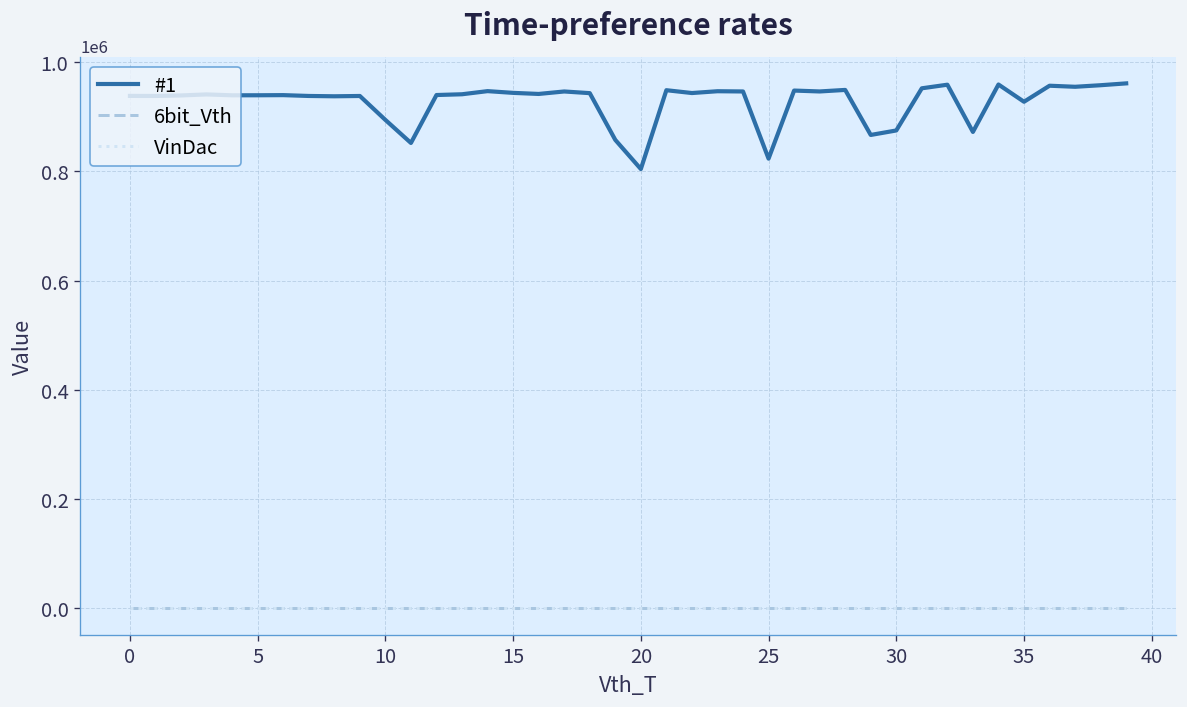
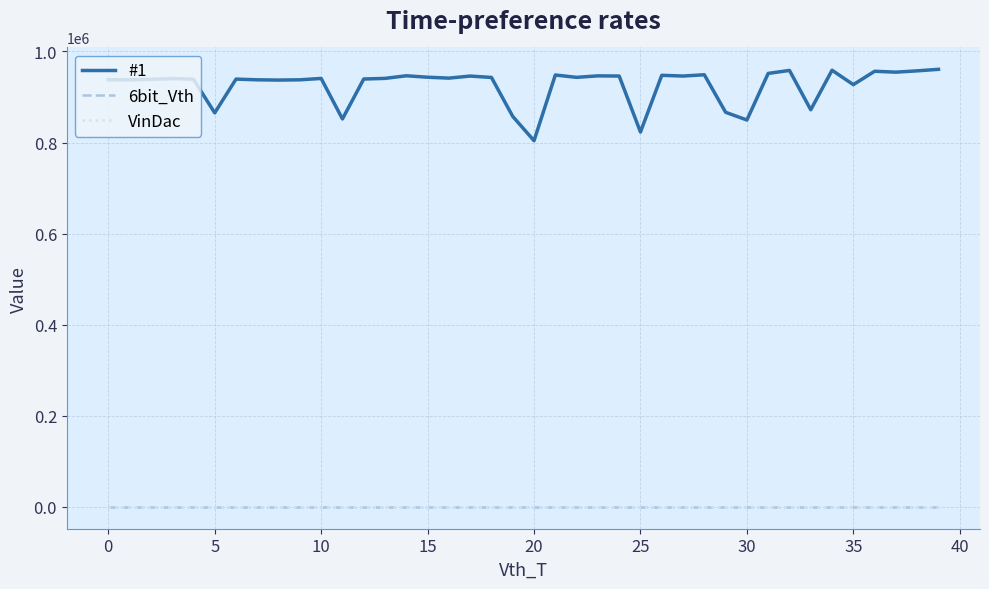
#1, 5: 940000 -> 870000
#1, 10: 890000 -> 940000
#1, 30: 870000 -> 850000
